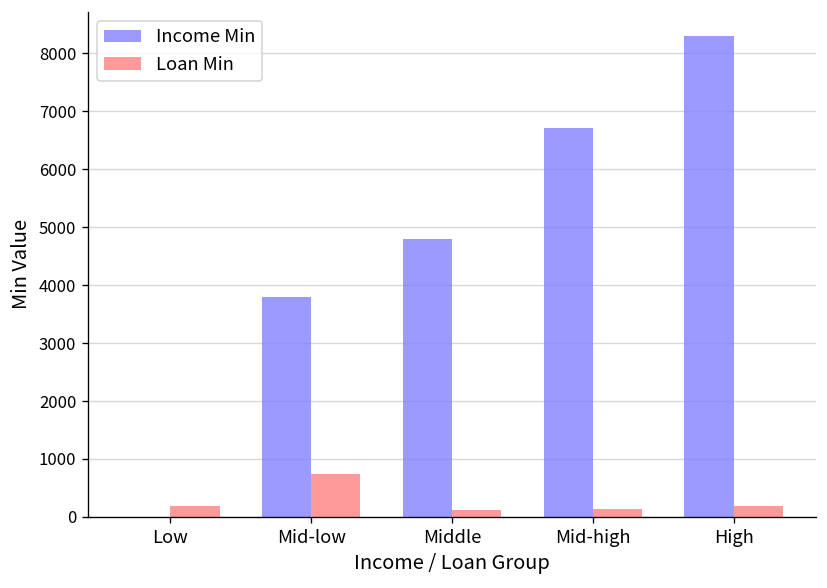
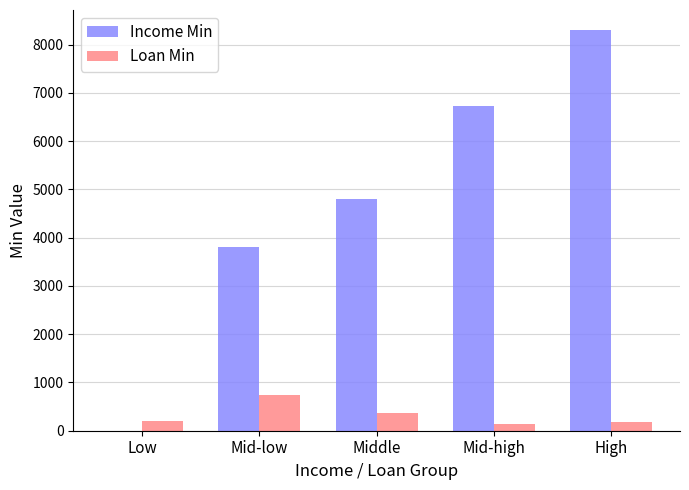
Loan Min, Middle: 100 -> 400
